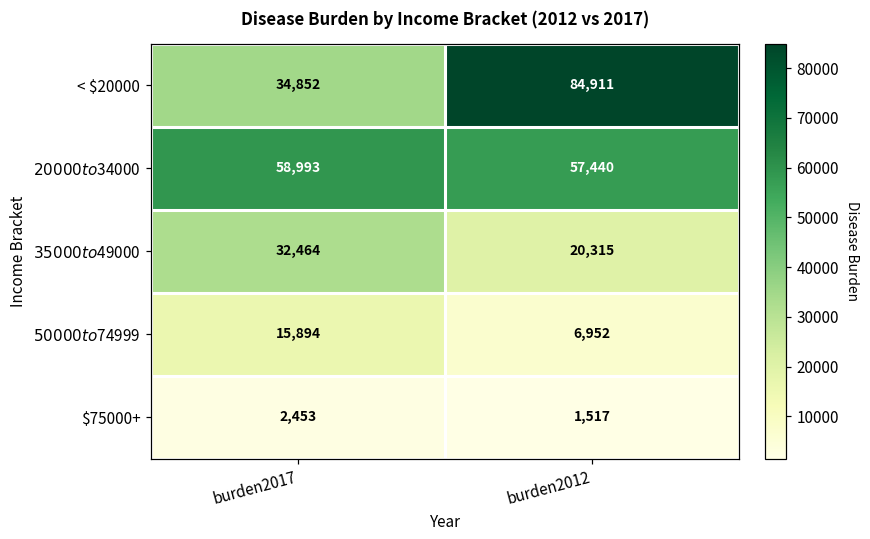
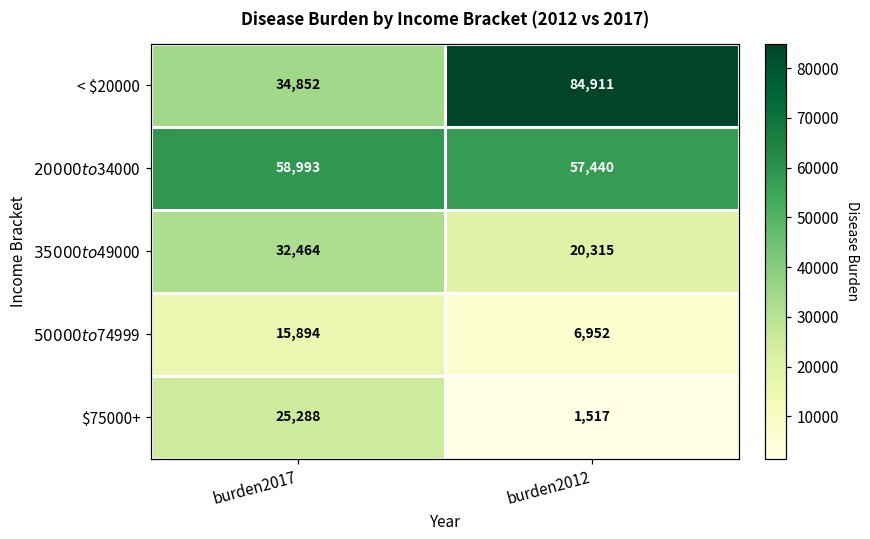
$75000+, burden2017: 2,453 -> 25,288
